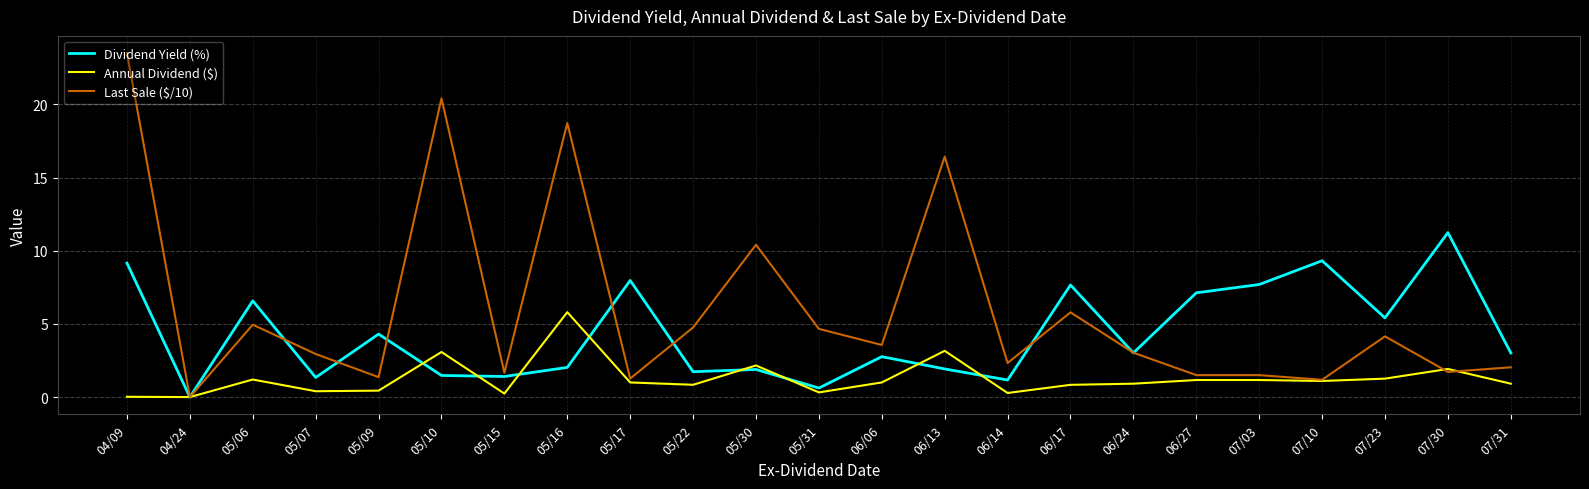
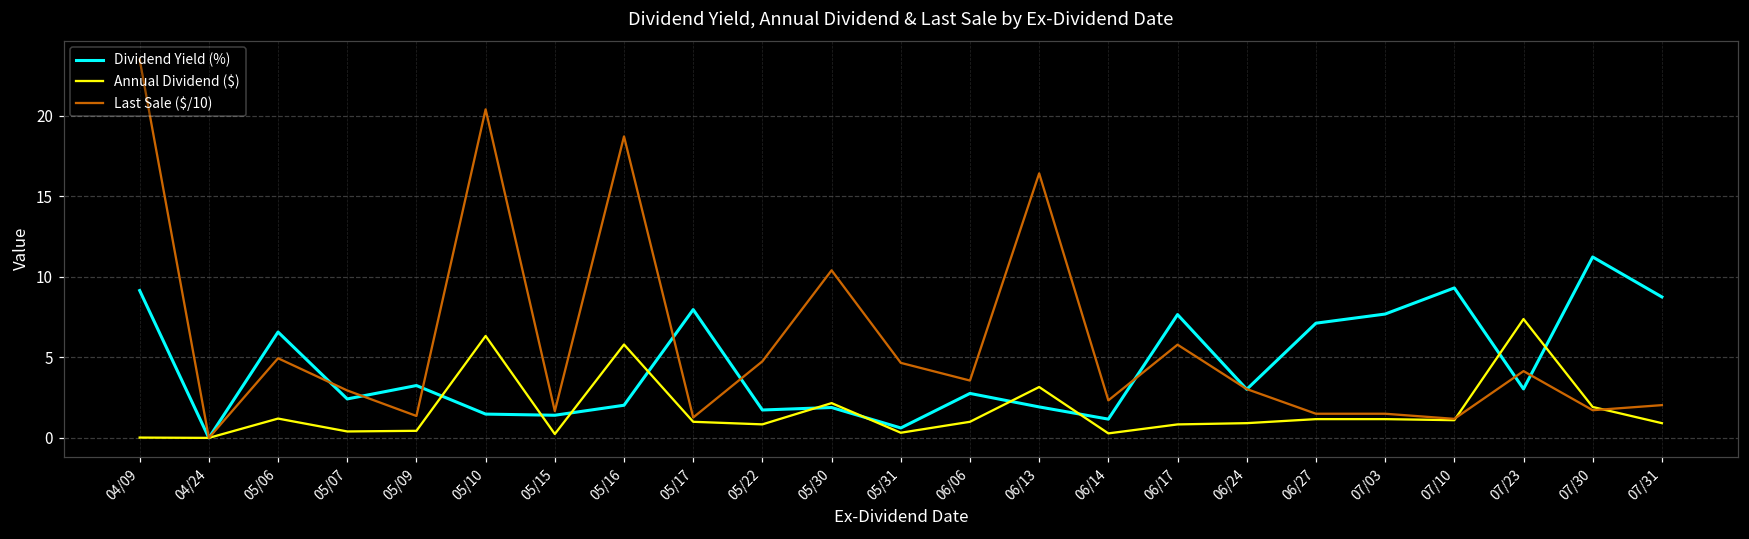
Dividend Yield (%), 05/07: 1.3 -> 2.4
Dividend Yield (%), 05/09: 4.3 -> 3.3
Annual Dividend ($), 05/10: 3.1 -> 6.3
Dividend Yield (%), 07/23: 5.4 -> 3.0
Annual Dividend ($), 07/23: 1.3 -> 7.4
Dividend Yield (%), 07/31: 3.0 -> 8.8
